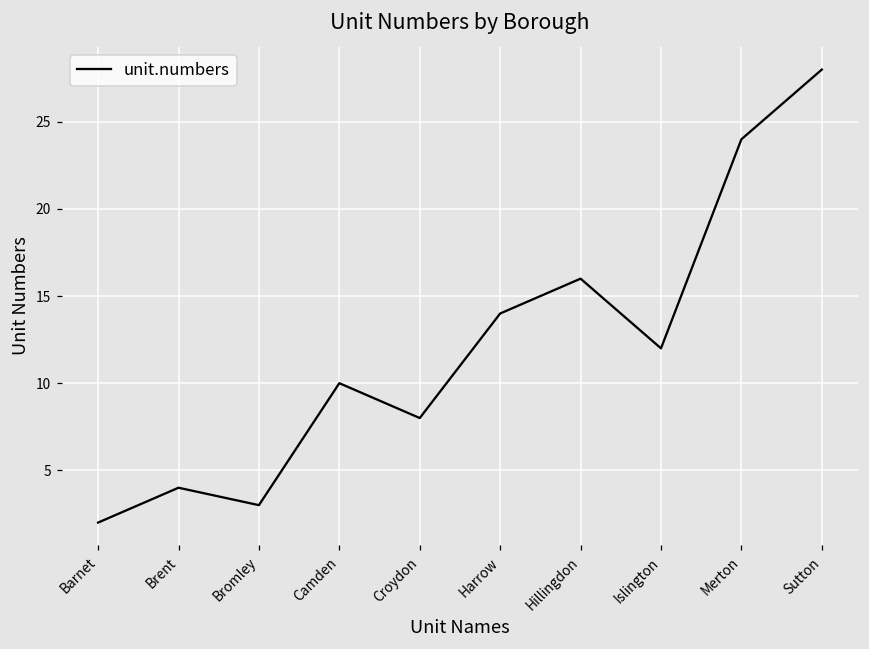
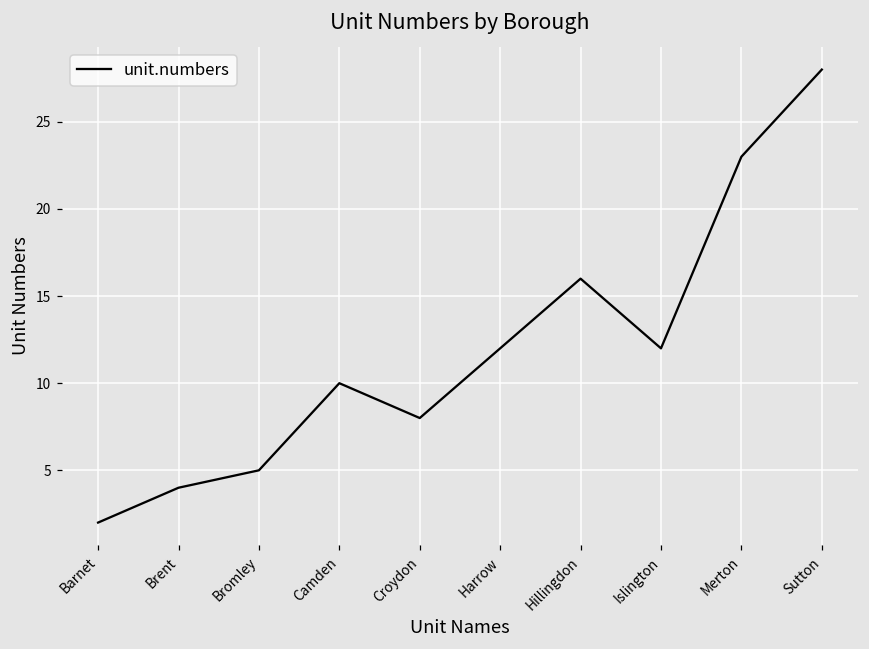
Bromley: 3 -> 5
Harrow: 14 -> 12
Merton: 24 -> 23
